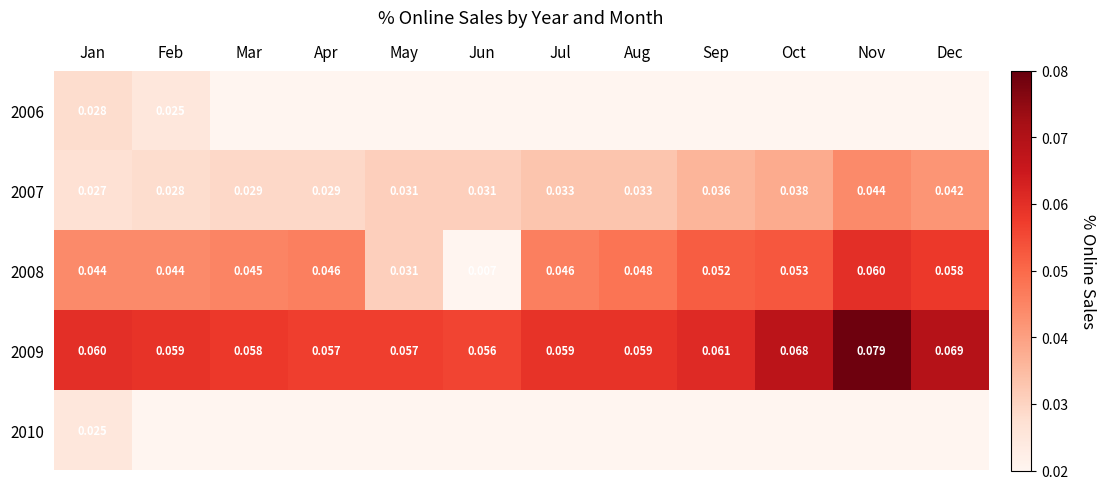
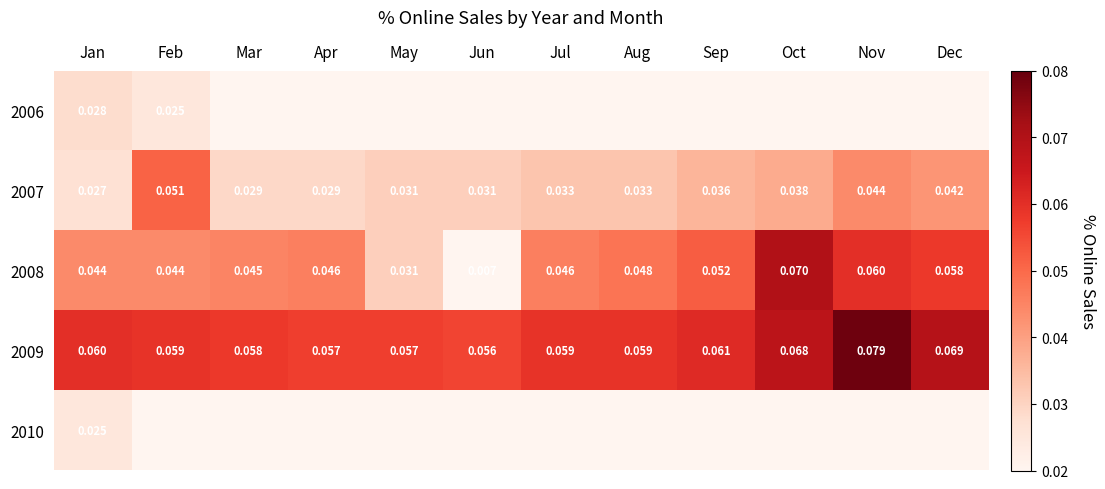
2007, Feb: 0.028 -> 0.051
2008, Oct: 0.053 -> 0.070
